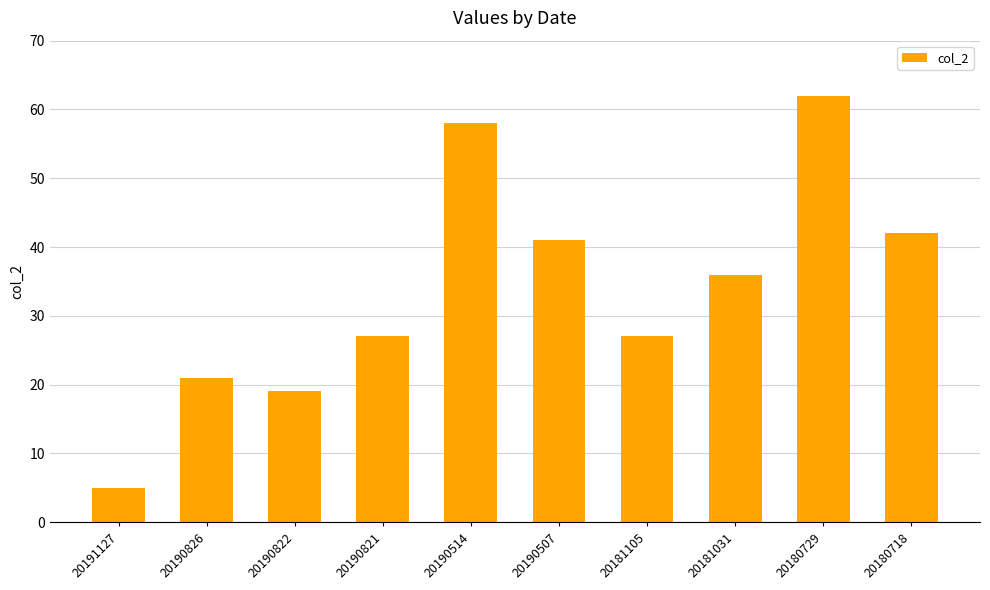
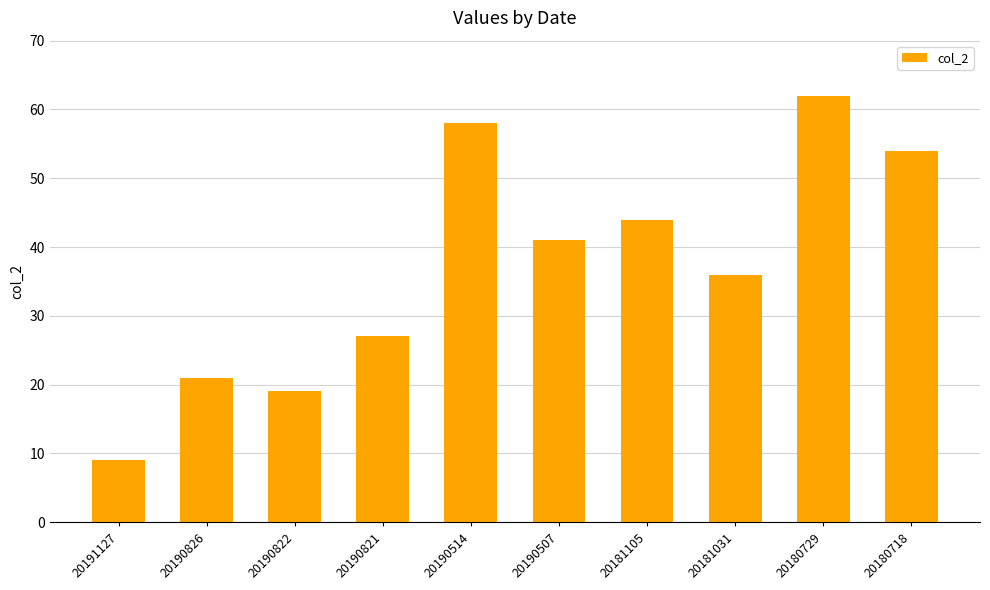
20191127: 5 -> 9
20181105: 27 -> 44
20180718: 42 -> 54
